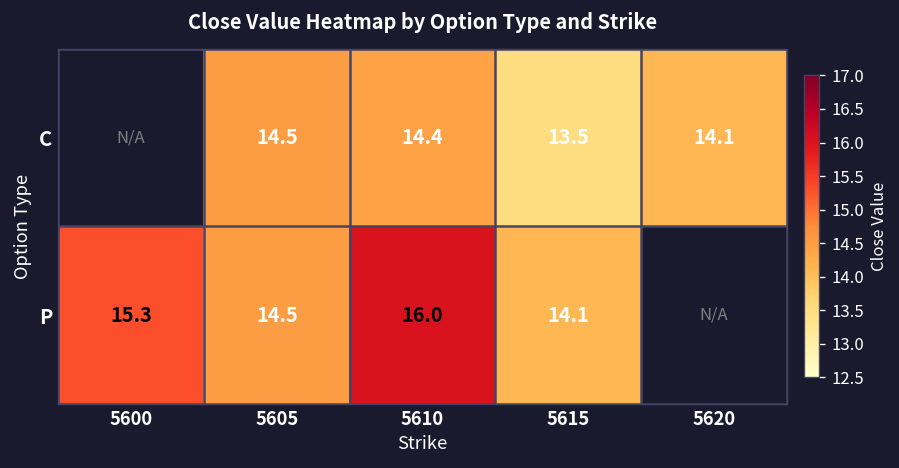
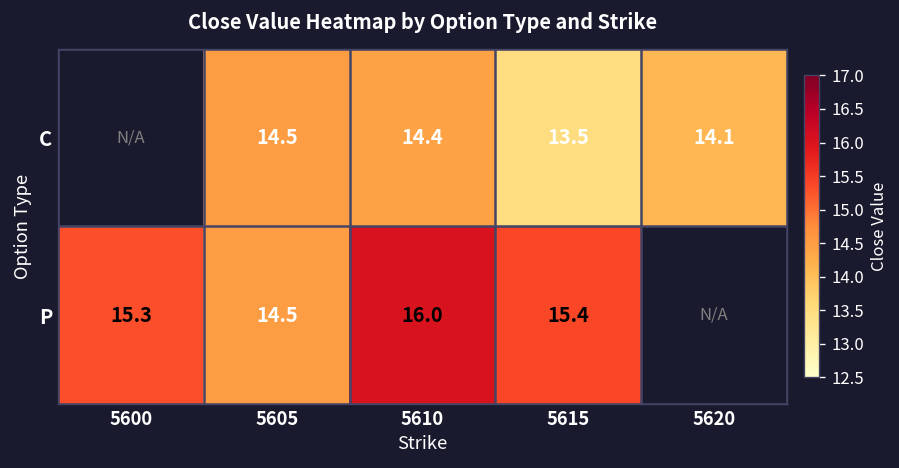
P, 5615: 14.1 -> 15.4
